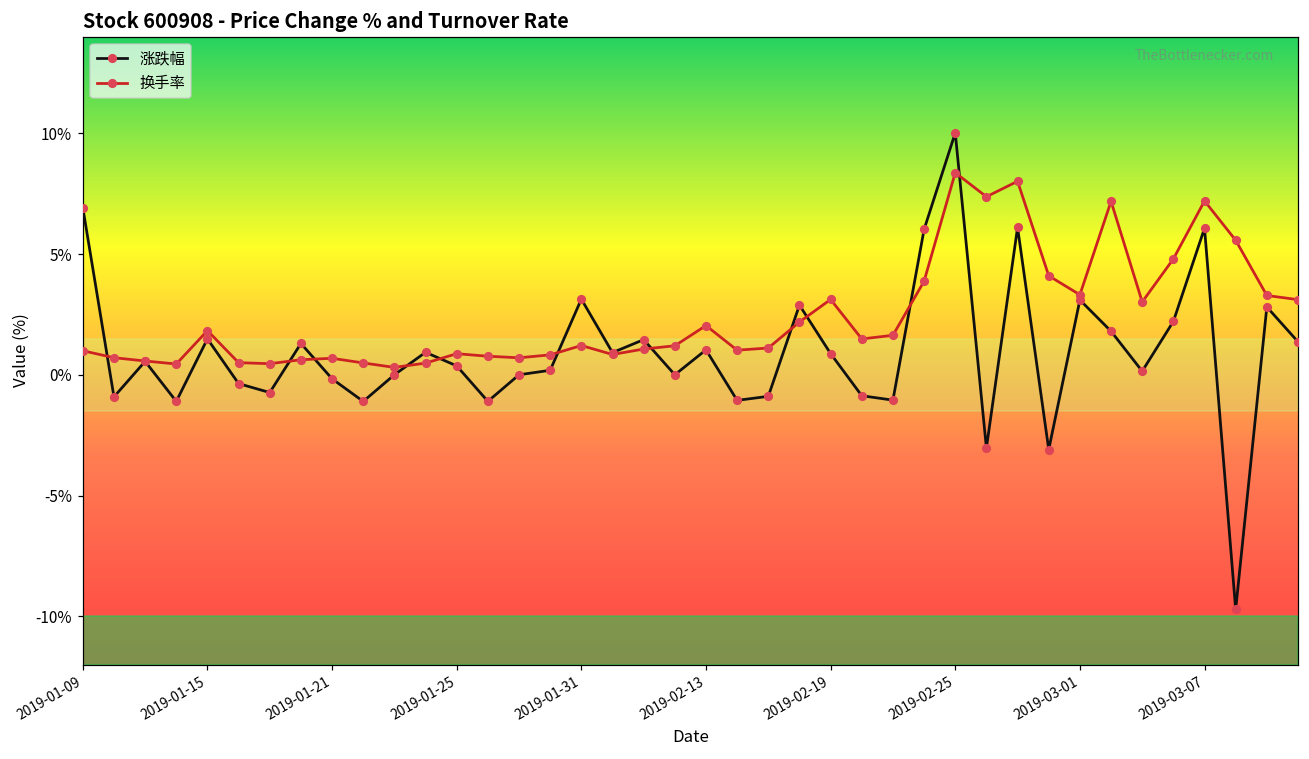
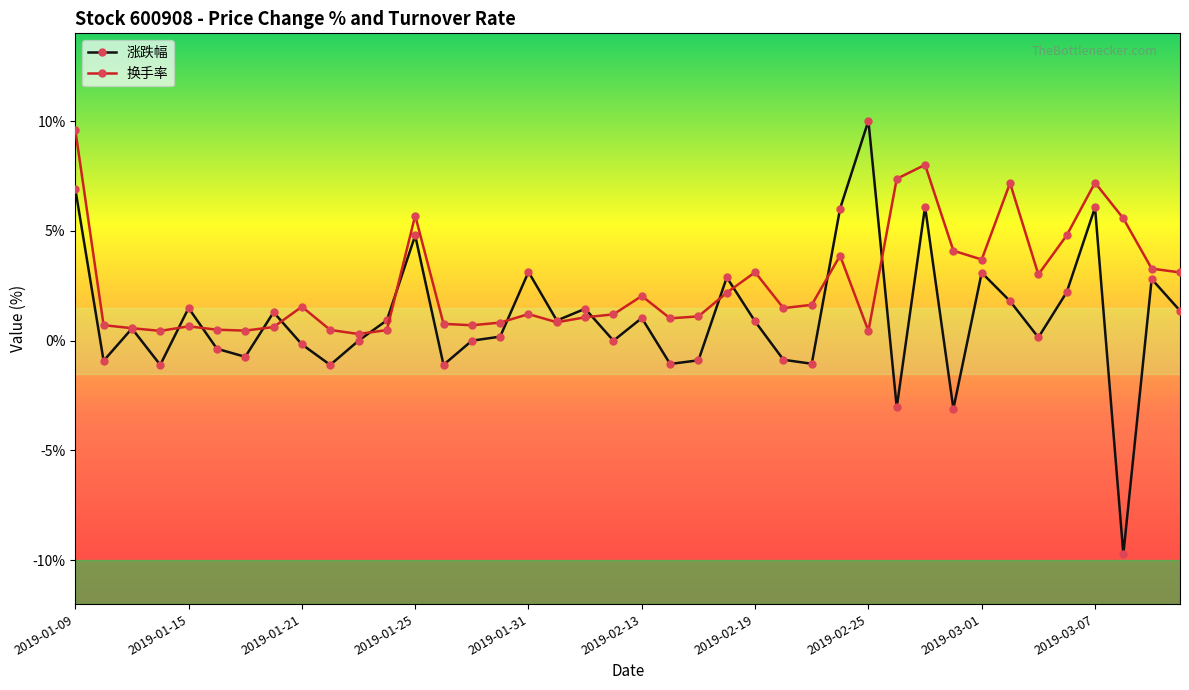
换手率, 2019-01-09: 1.0% -> 9.6%
换手率, 2019-01-15: 1.8% -> 0.7%
换手率, 2019-01-21: 0.7% -> 1.5%
涨跌幅, 2019-01-25: 0.4% -> 4.8%
换手率, 2019-01-25: 0.9% -> 5.7%
换手率, 2019-02-25: 8.4% -> 0.4%
换手率, 2019-03-01: 3.3% -> 3.7%
